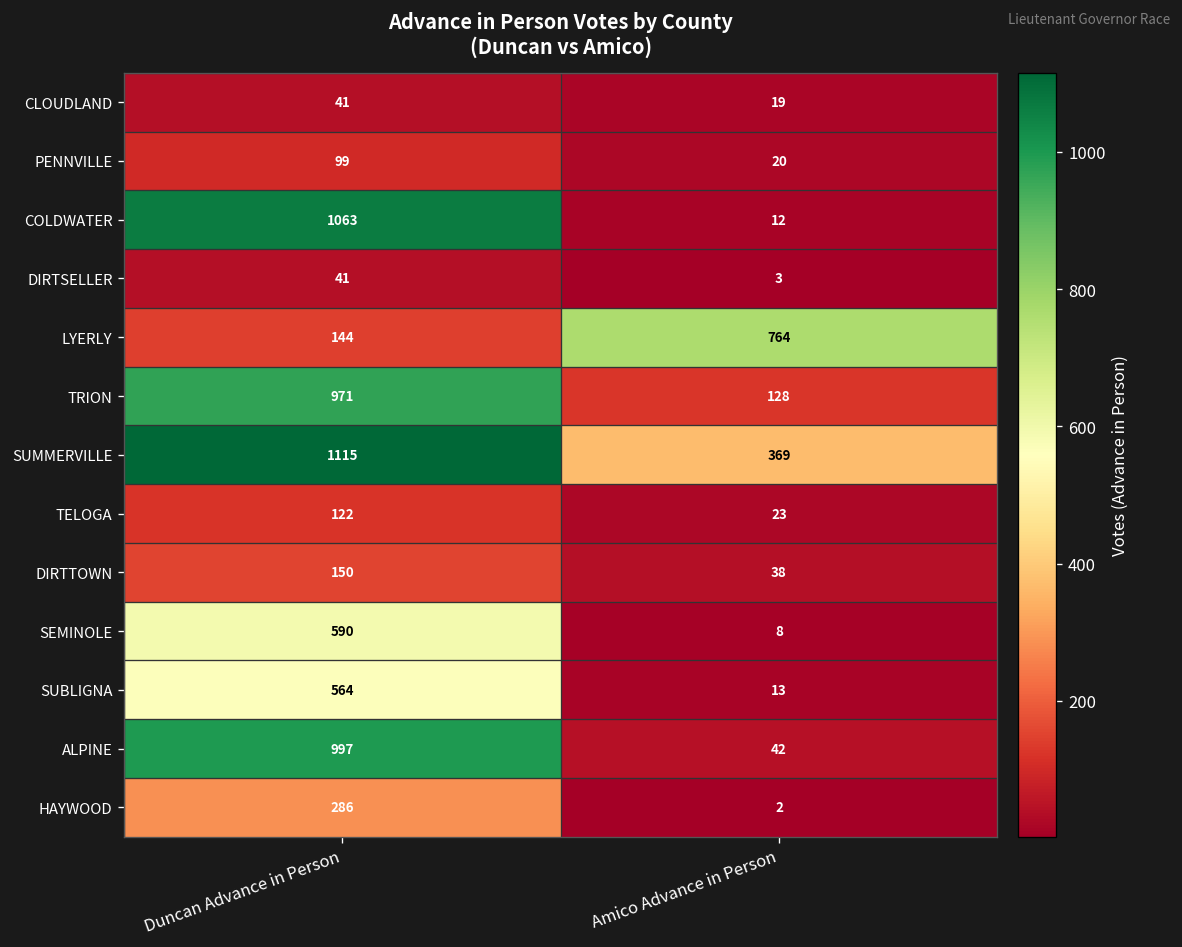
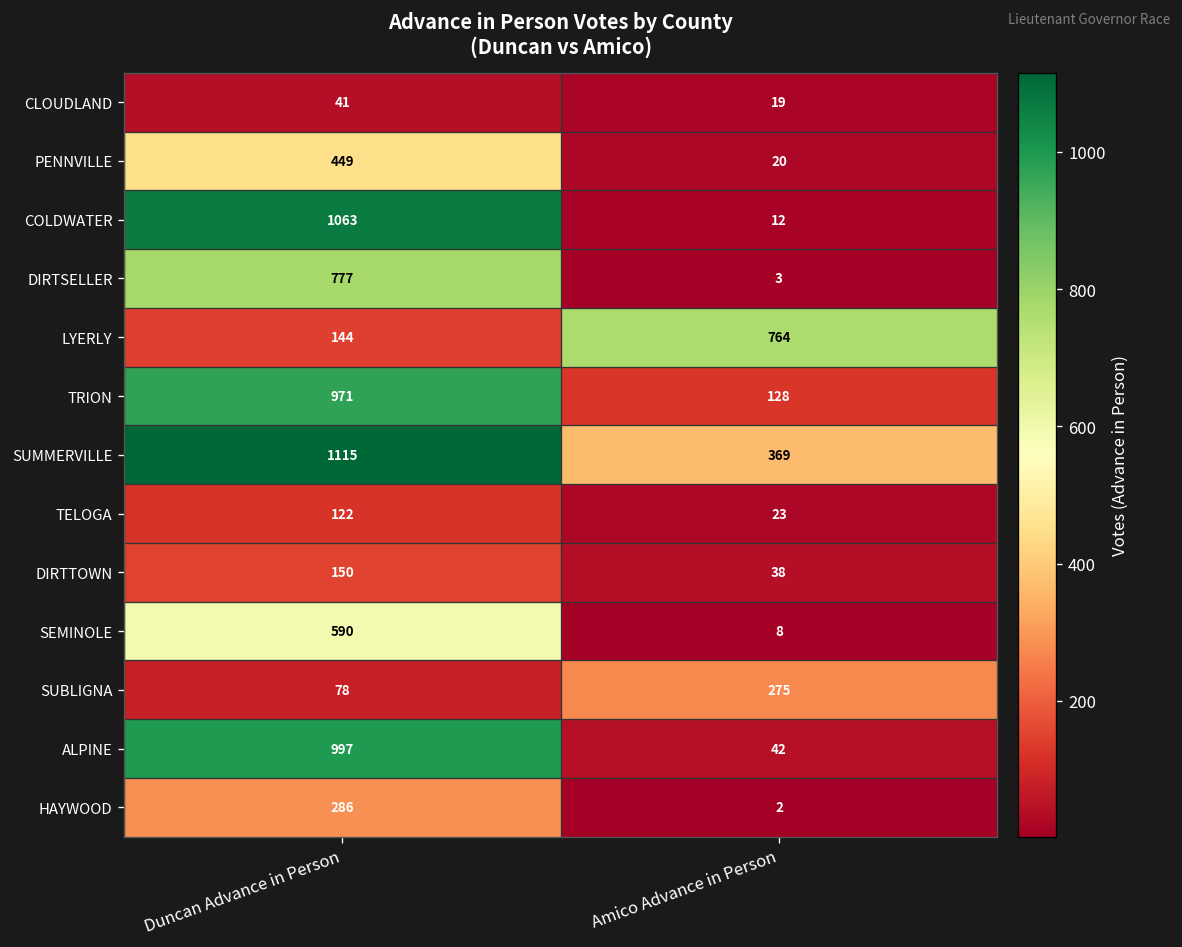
PENNVILLE, Duncan Advance in Person: 99 -> 449
DIRTSELLER, Duncan Advance in Person: 41 -> 777
SUBLIGNA, Duncan Advance in Person: 564 -> 78
SUBLIGNA, Amico Advance in Person: 13 -> 275
